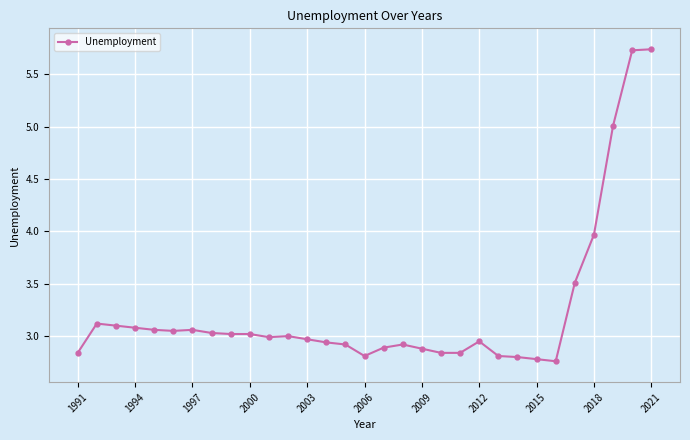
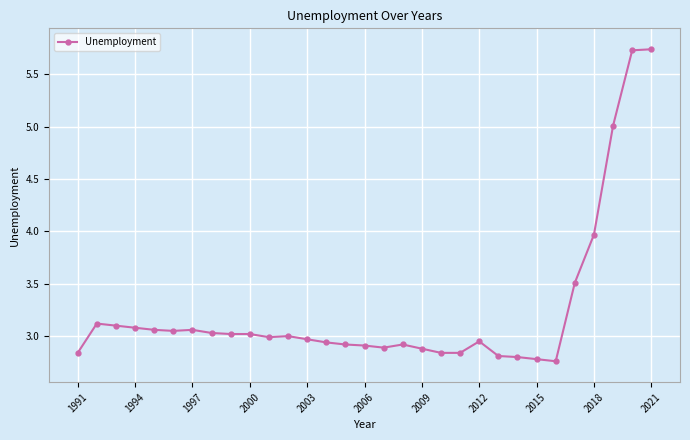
2006: 2.81 -> 2.91
